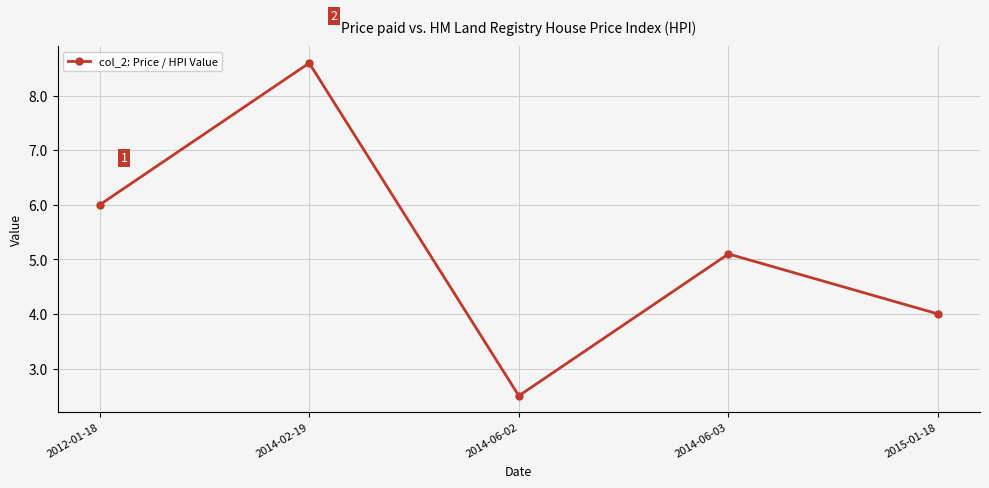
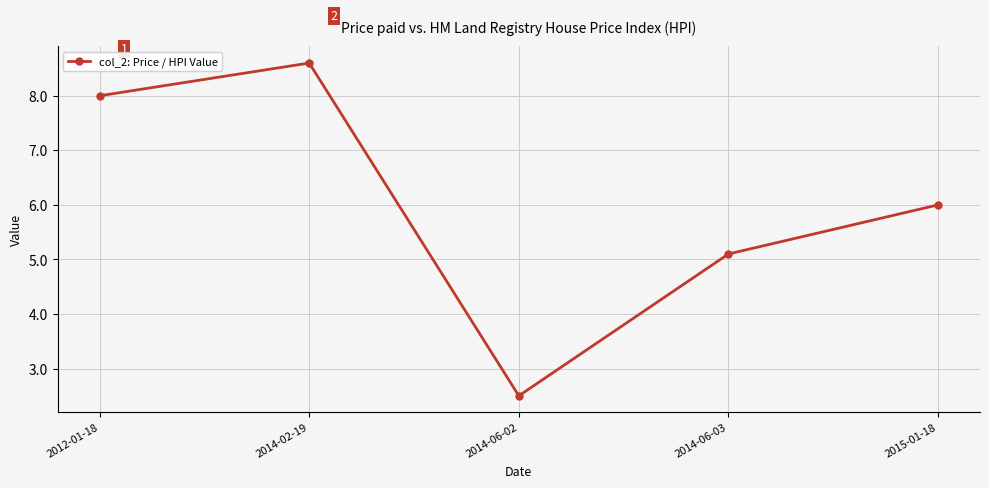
2012-01-18: 6 -> 8
2015-01-18: 4 -> 6
